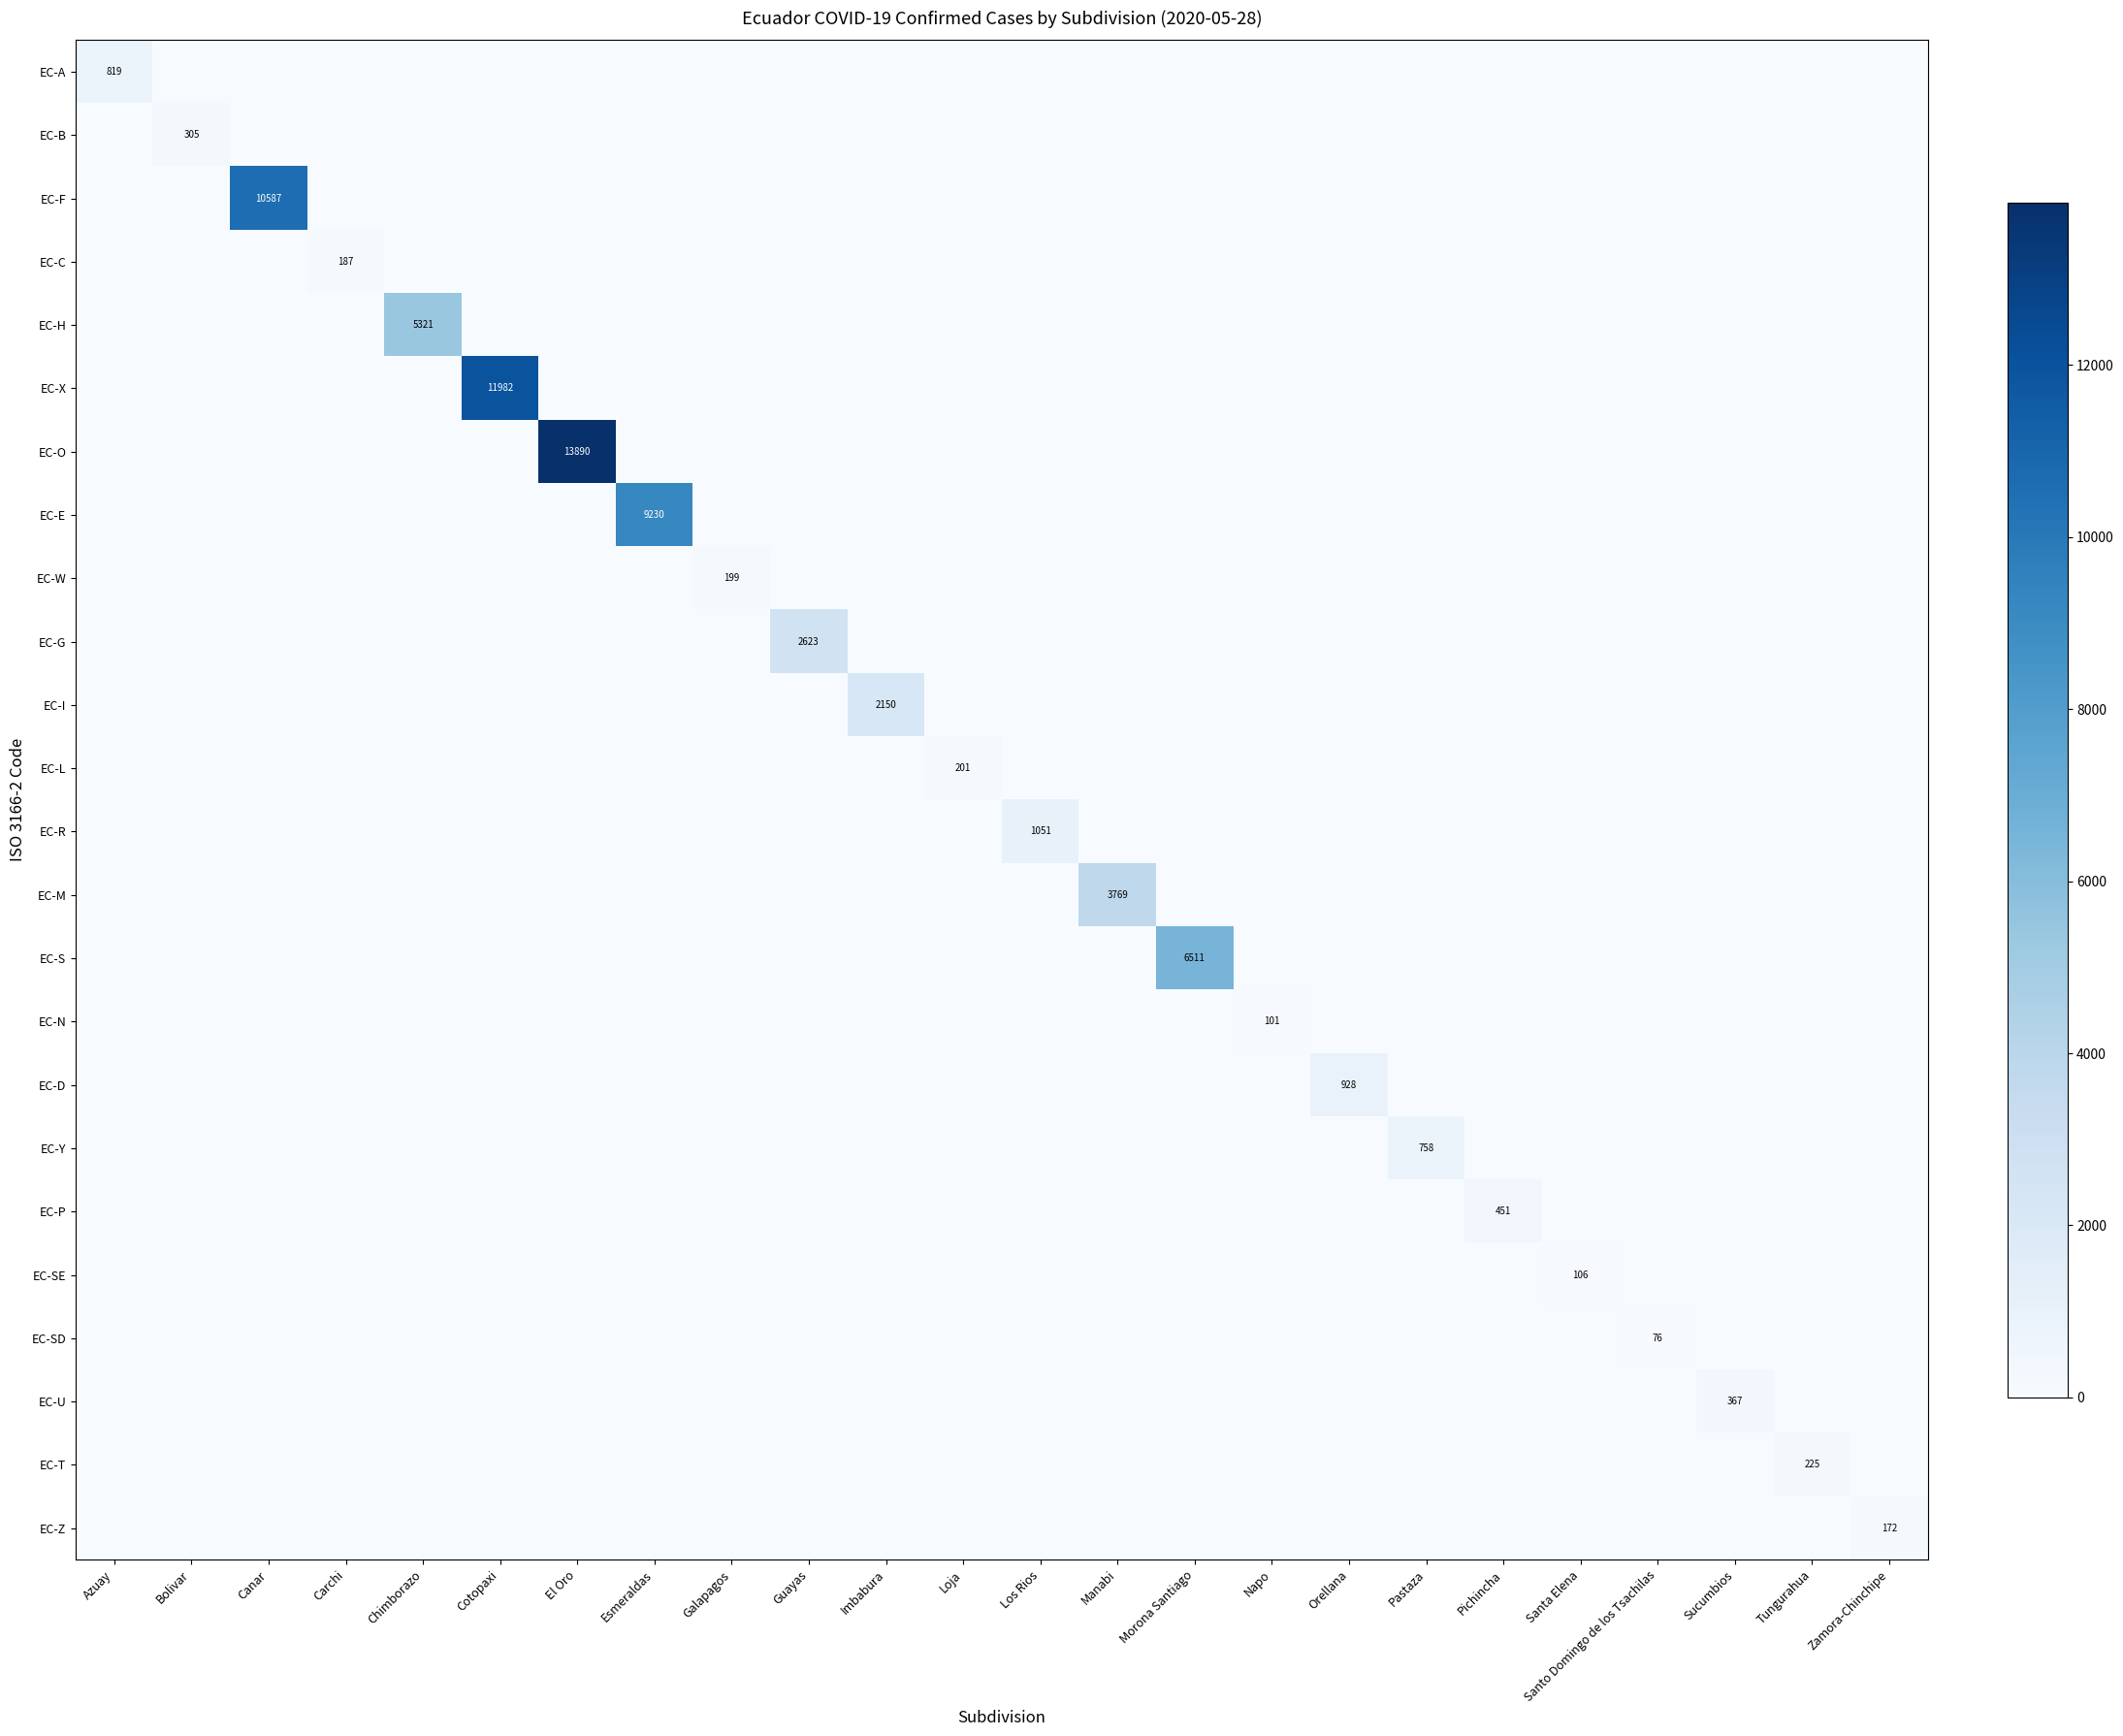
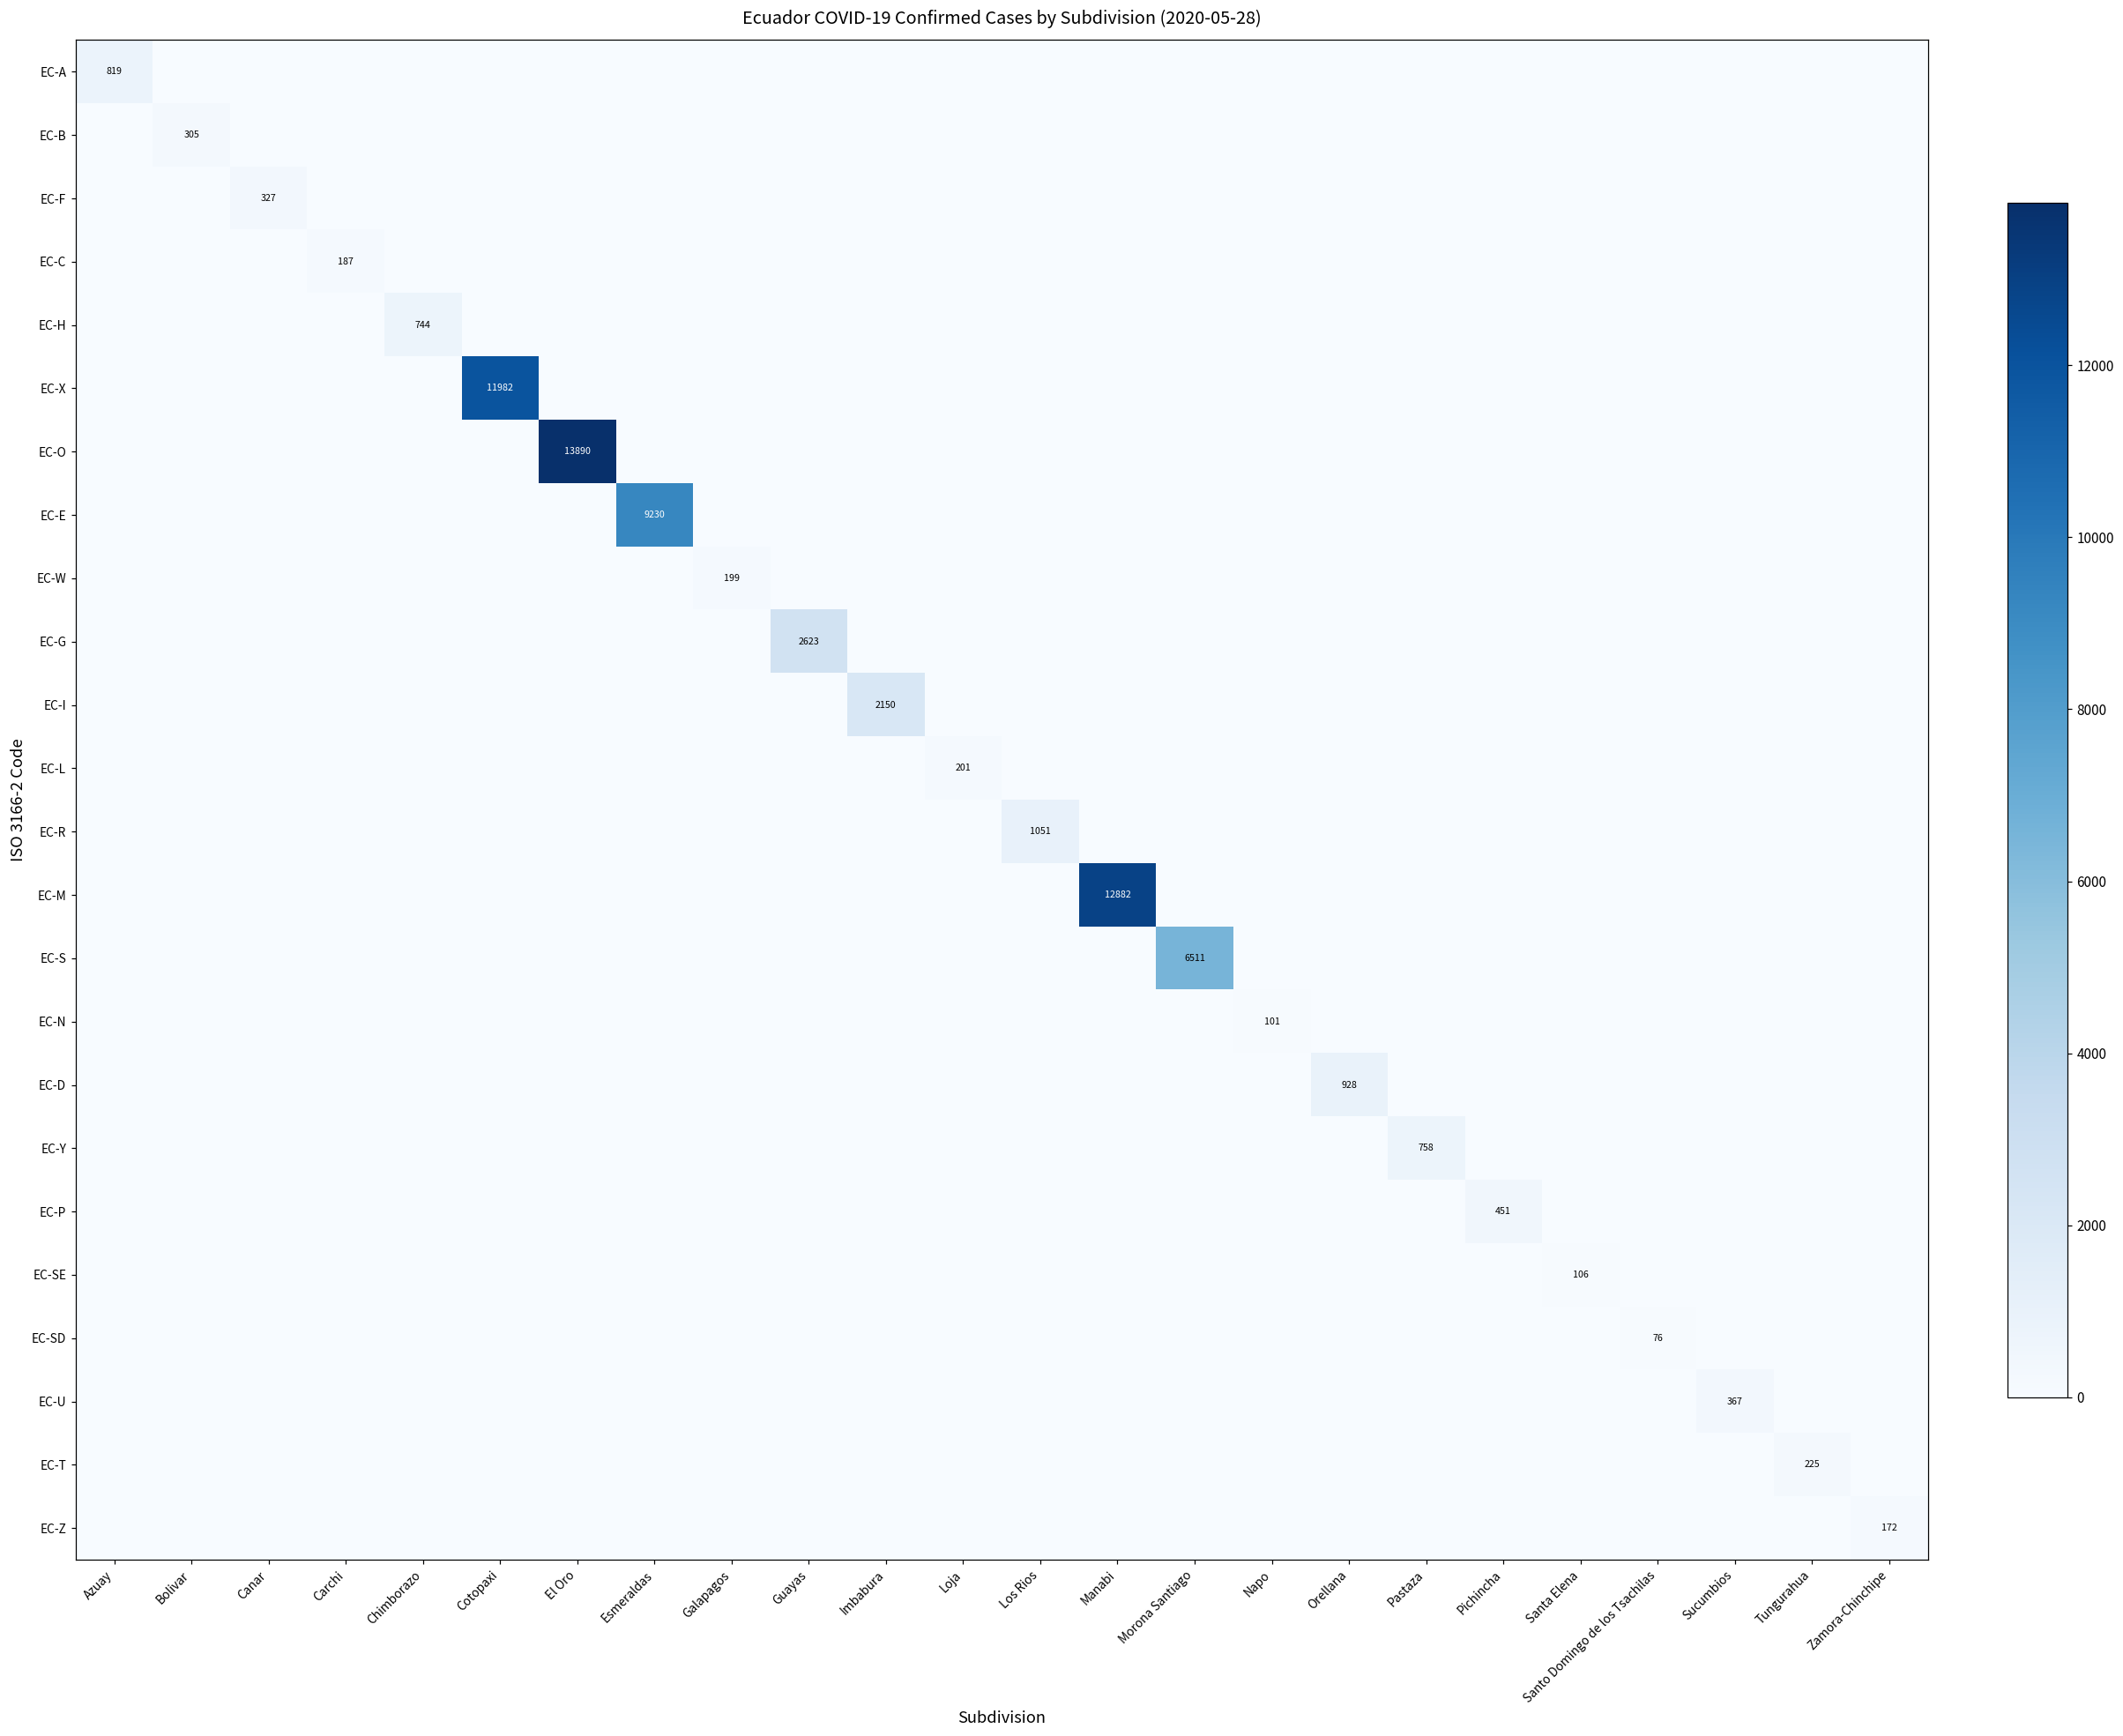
EC-F, Canar: 10587 -> 327
EC-H, Chimborazo: 5321 -> 744
EC-M, Manabi: 3769 -> 12882
